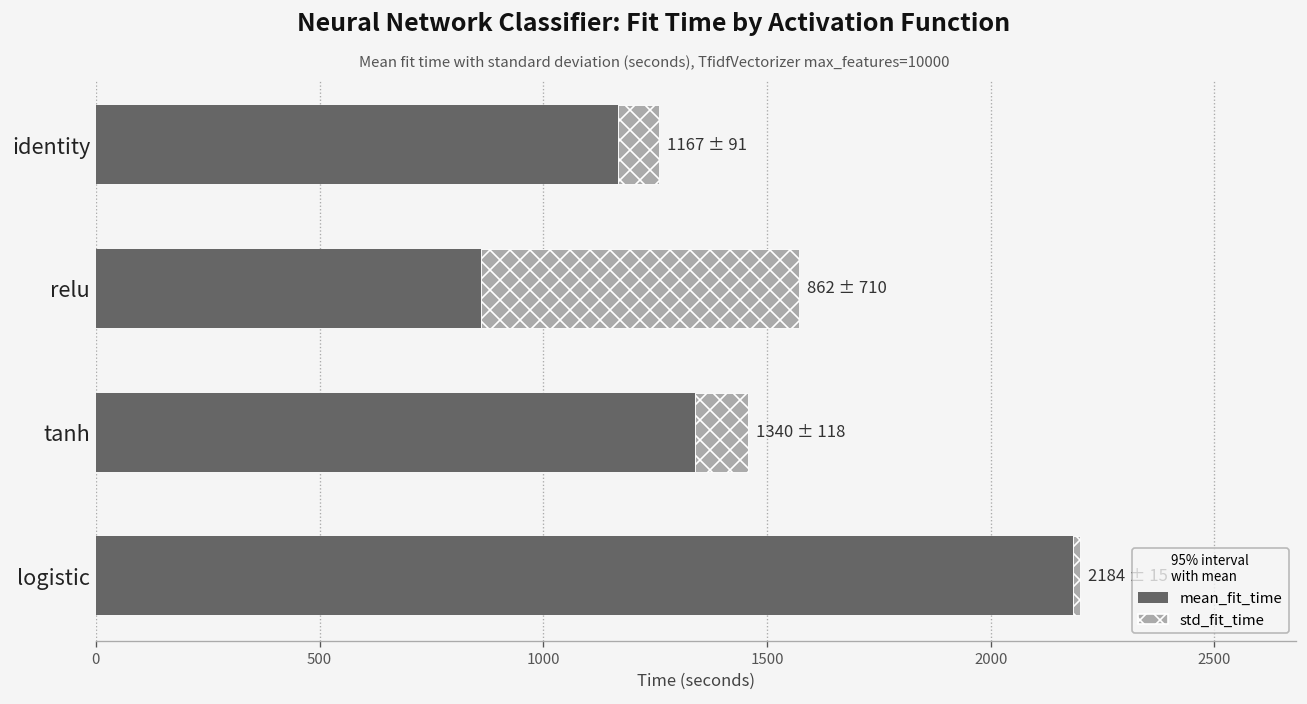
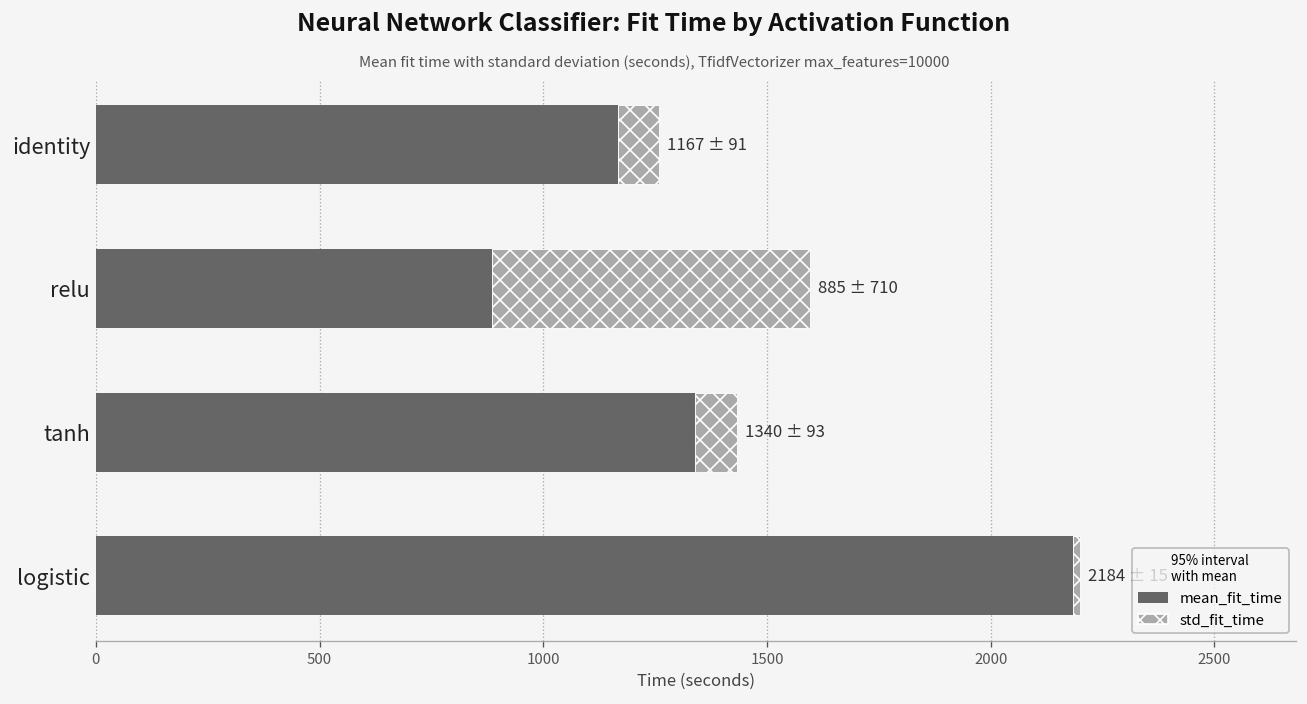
mean_fit_time, relu: 862 -> 885
std_fit_time, tanh: 118 -> 93
